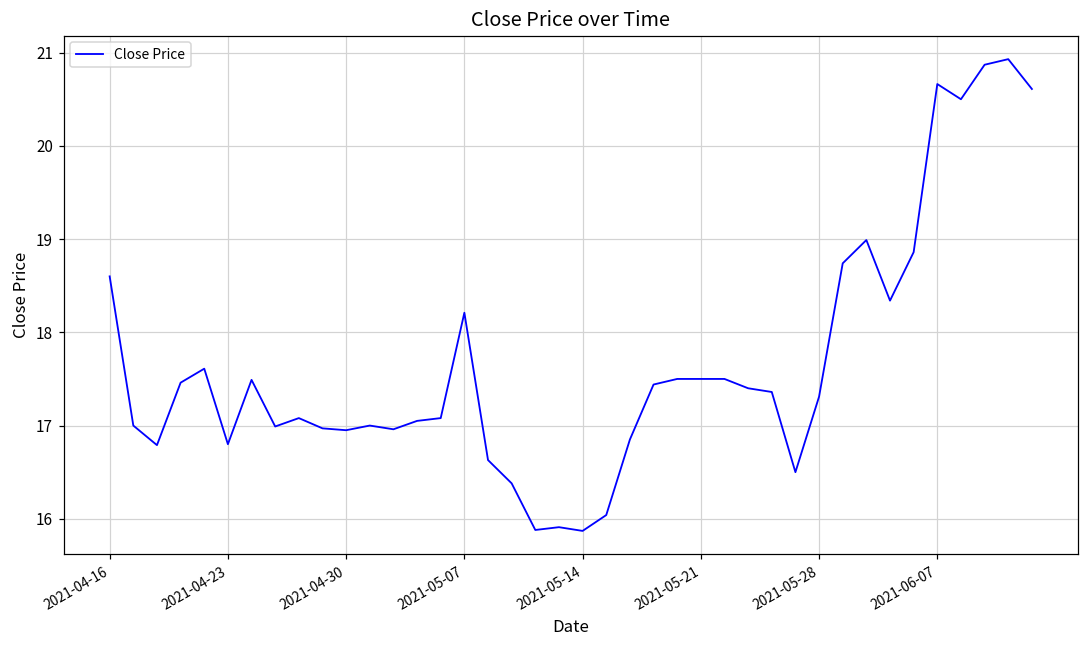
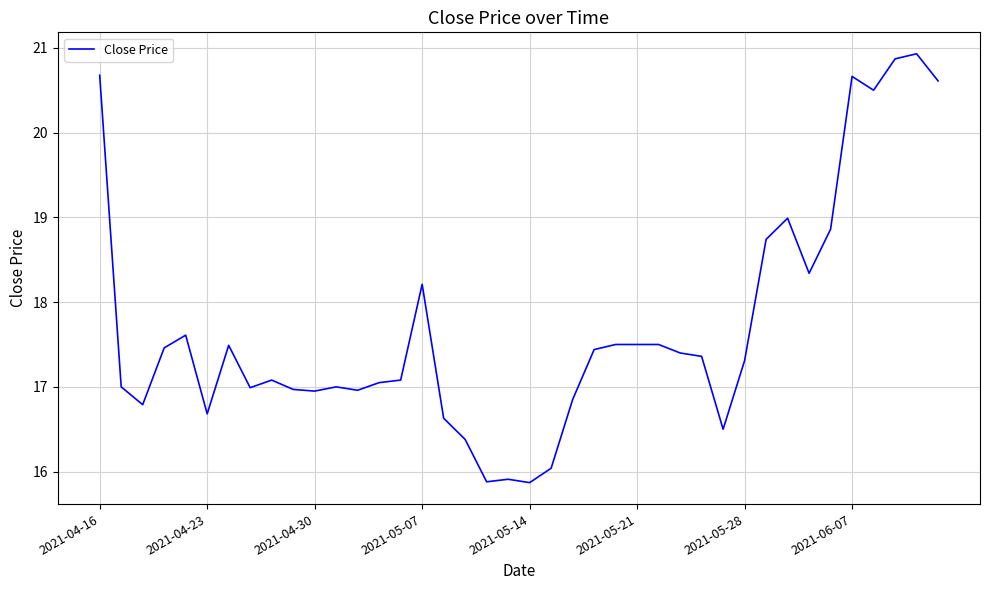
2021-04-16: 18.6 -> 20.7
2021-04-23: 16.8 -> 16.7
